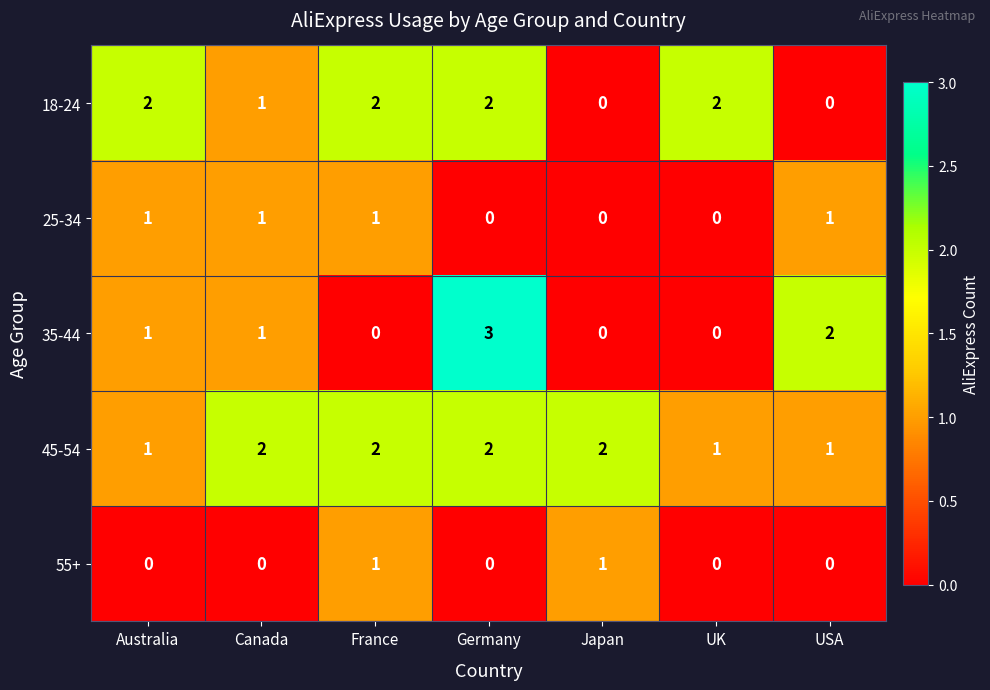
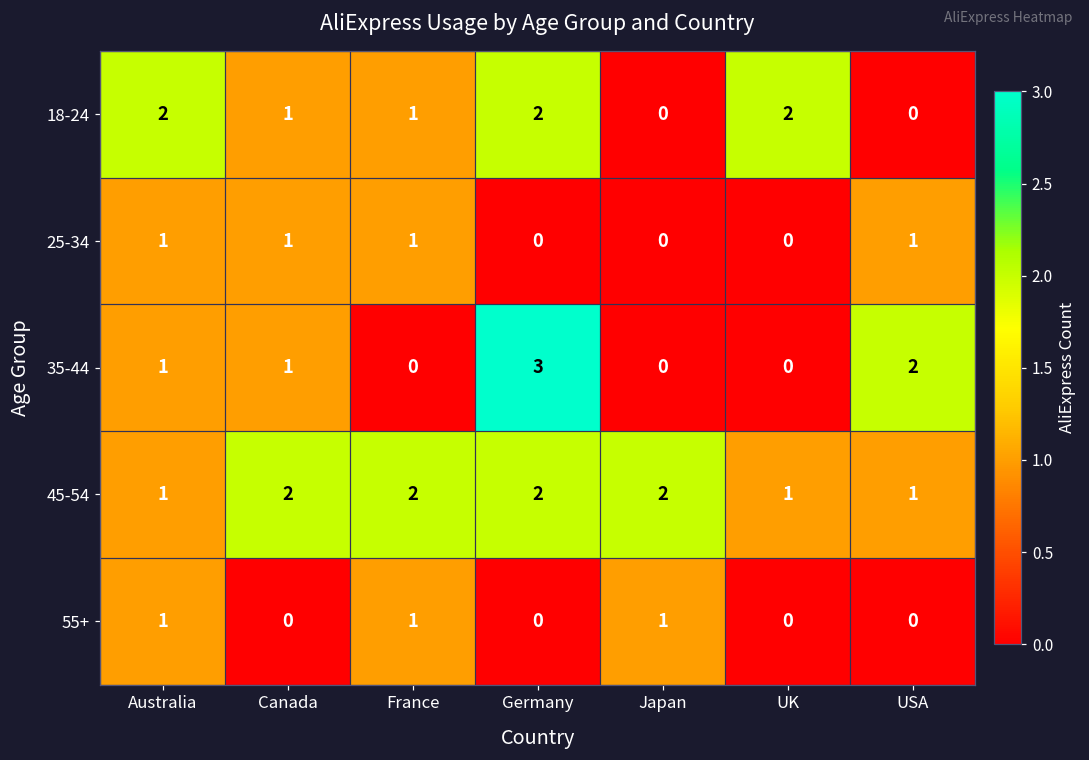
18-24, France: 2 -> 1
55+, Australia: 0 -> 1
